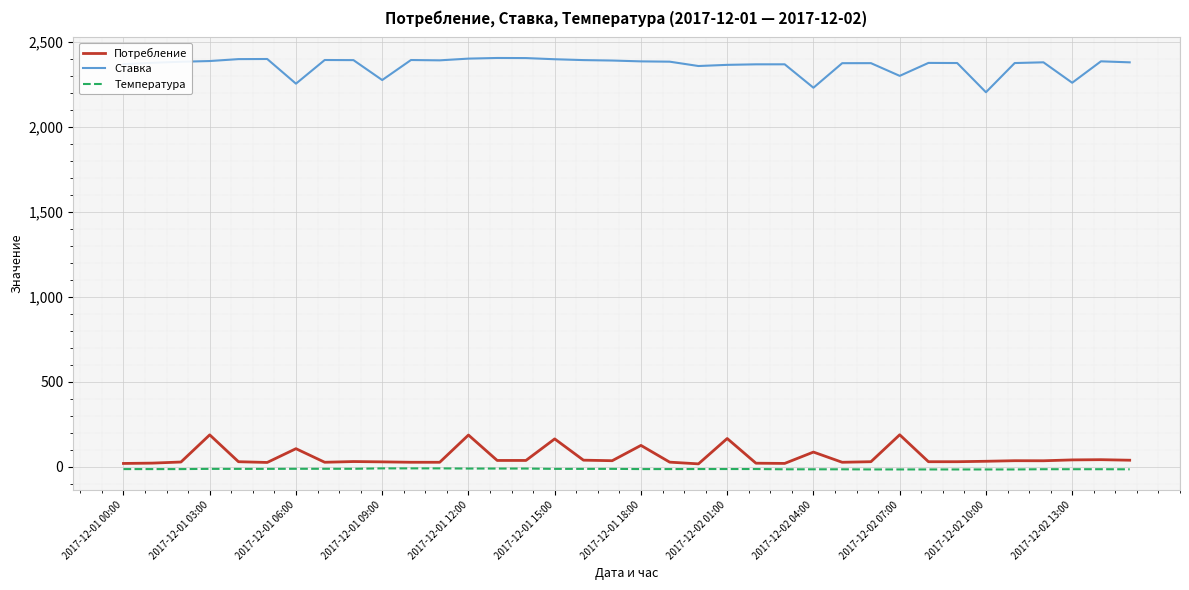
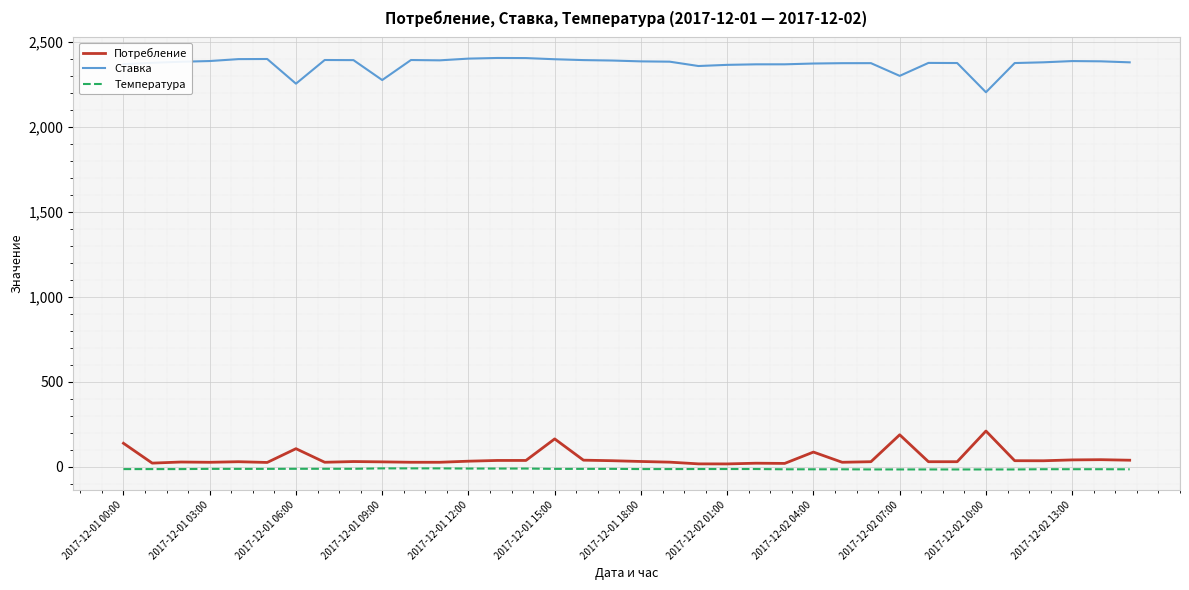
Потребление, 2017-12-01 00:00: 20 -> 140
Потребление, 2017-12-01 03:00: 190 -> 30
Потребление, 2017-12-01 12:00: 190 -> 30
Потребление, 2017-12-01 18:00: 130 -> 30
Потребление, 2017-12-02 01:00: 170 -> 20
Ставка, 2017-12-02 04:00: 2,230 -> 2,370
Потребление, 2017-12-02 10:00: 30 -> 210
Ставка, 2017-12-02 13:00: 2,260 -> 2,390
